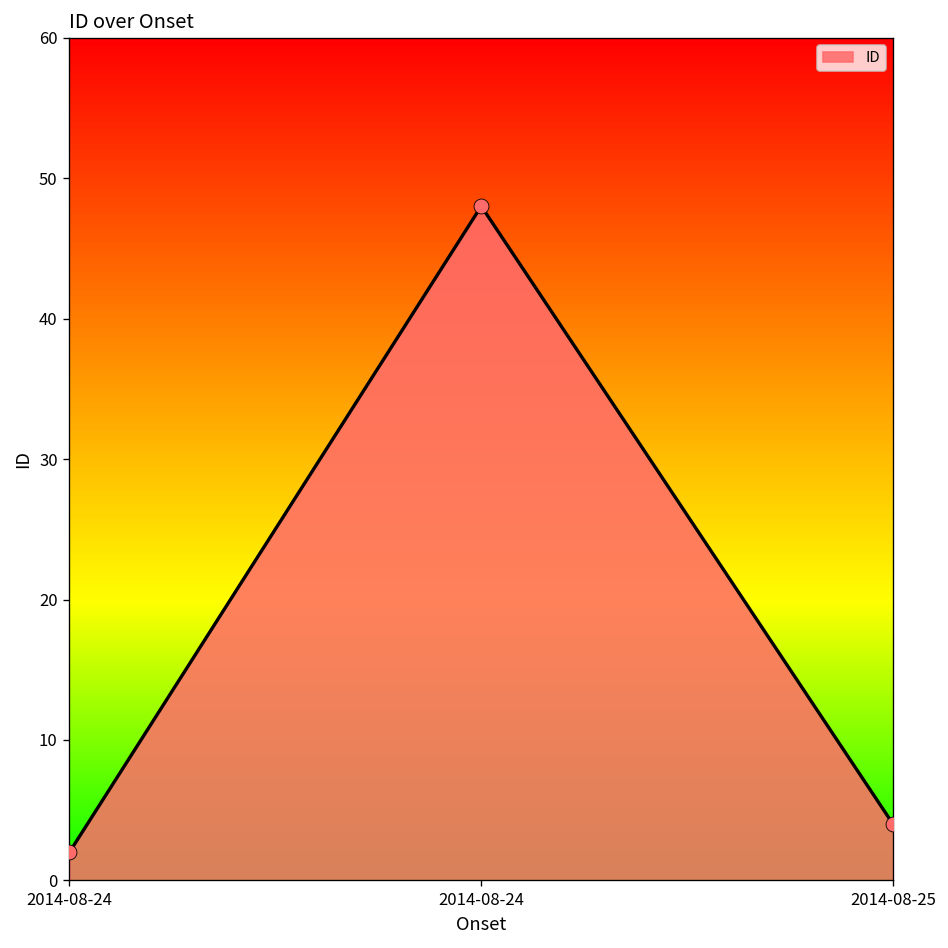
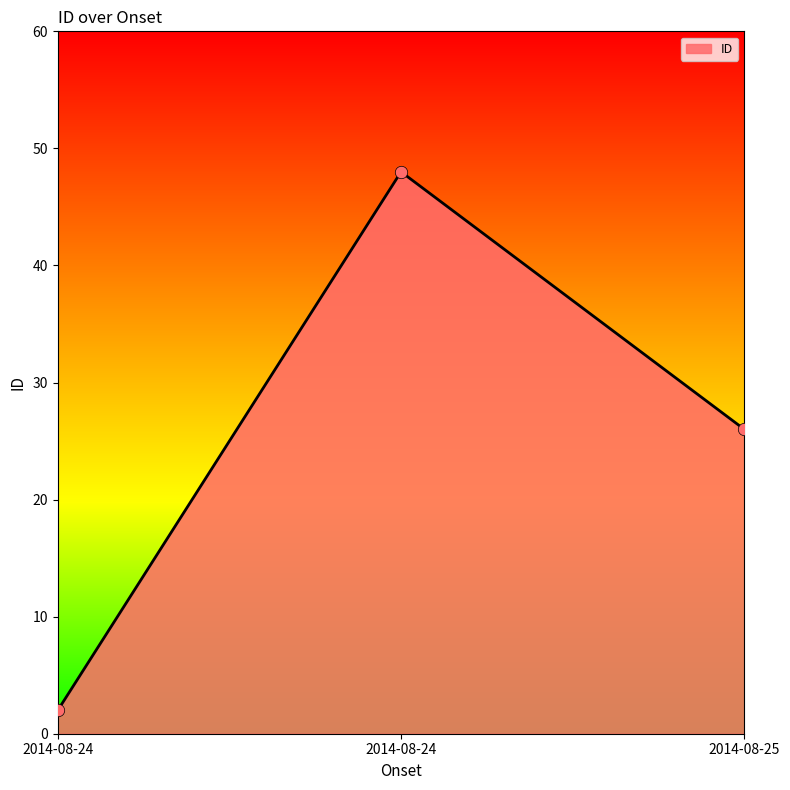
2014-08-25: 4 -> 26
